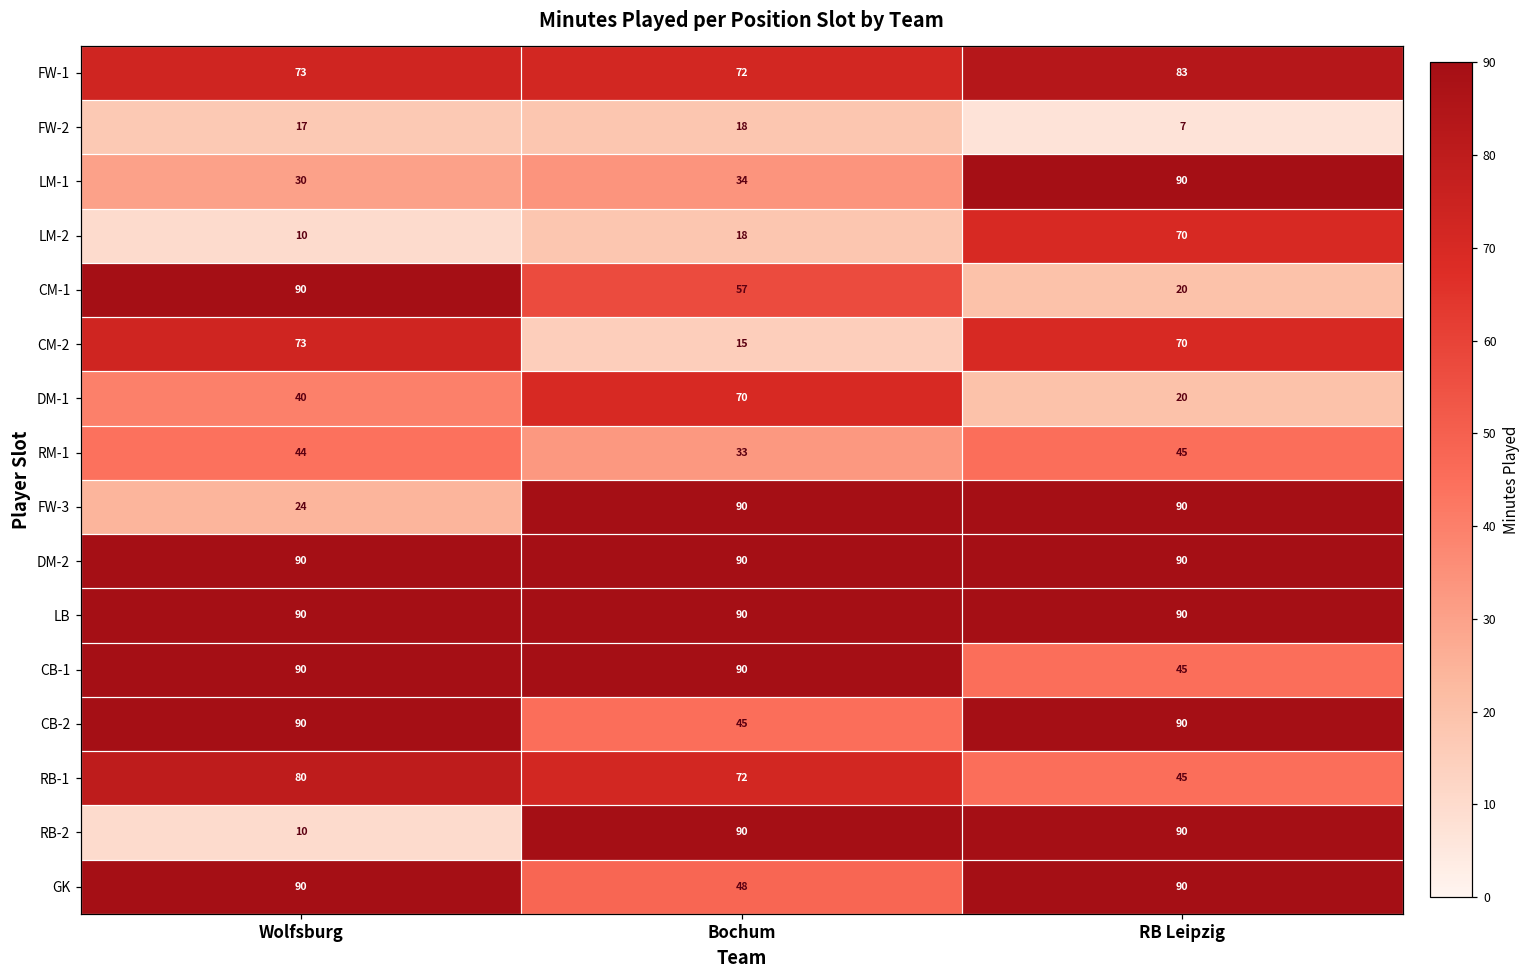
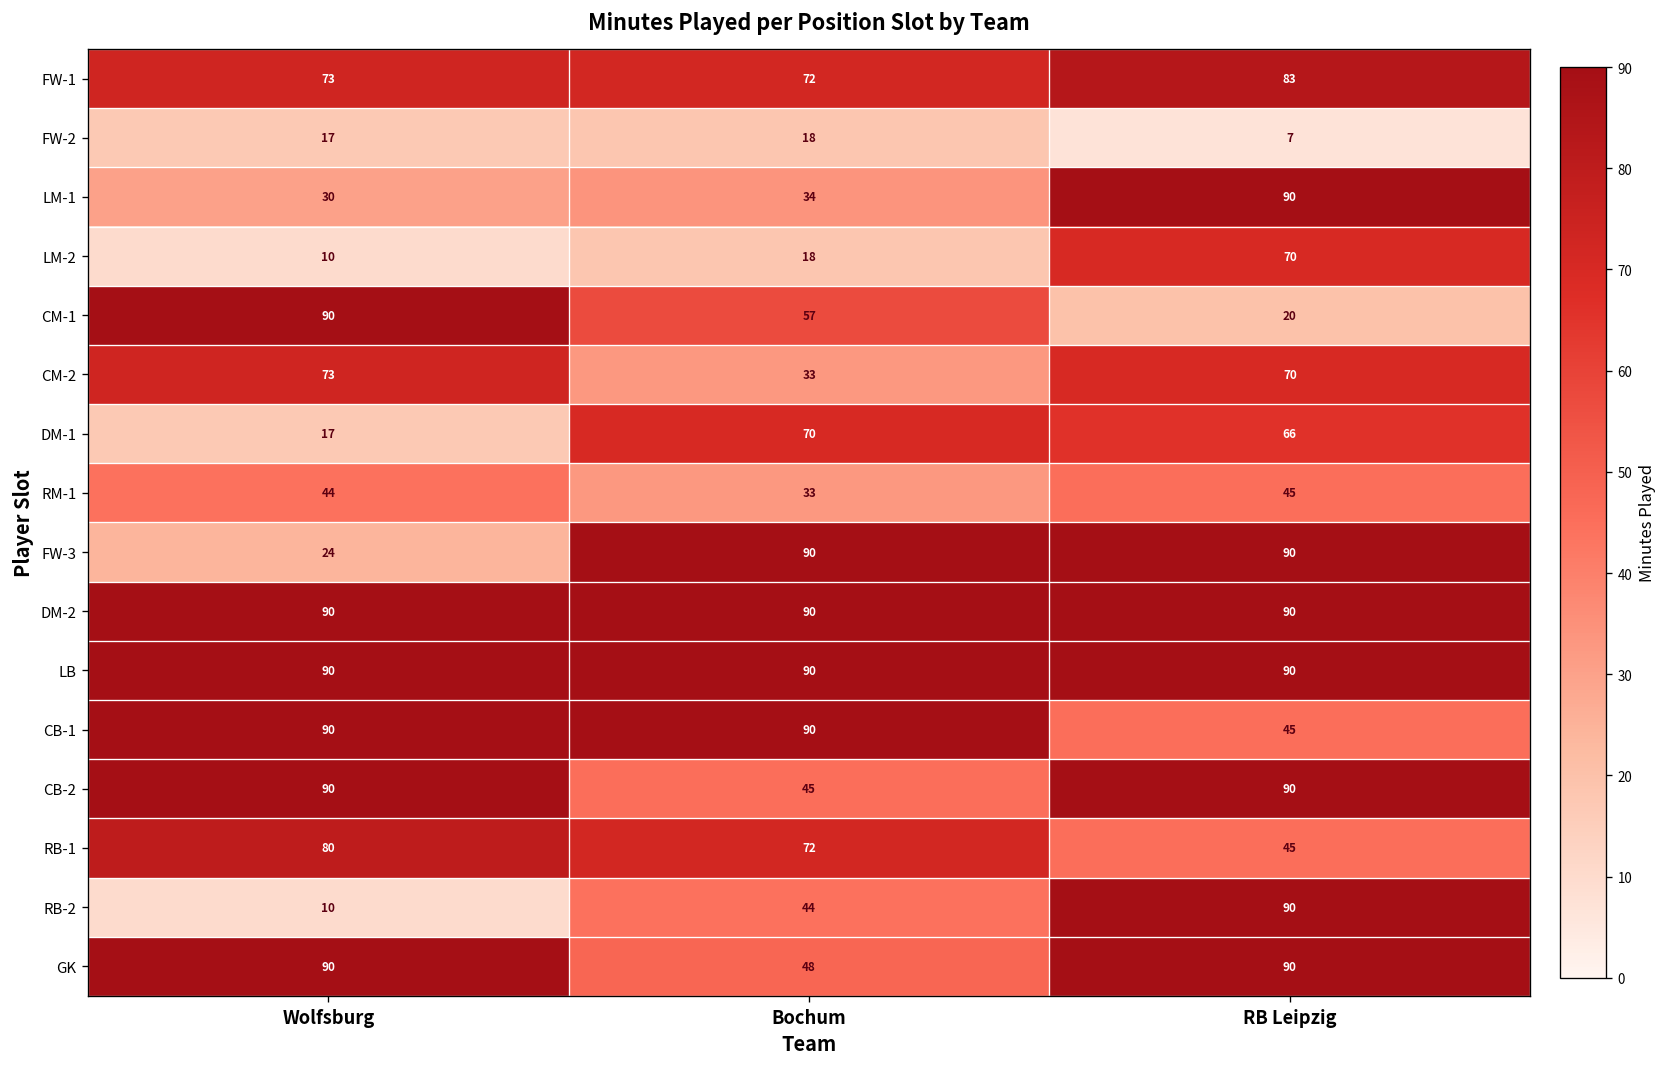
CM-2, Bochum: 15 -> 33
DM-1, Wolfsburg: 40 -> 17
DM-1, RB Leipzig: 20 -> 66
RB-2, Bochum: 90 -> 44
